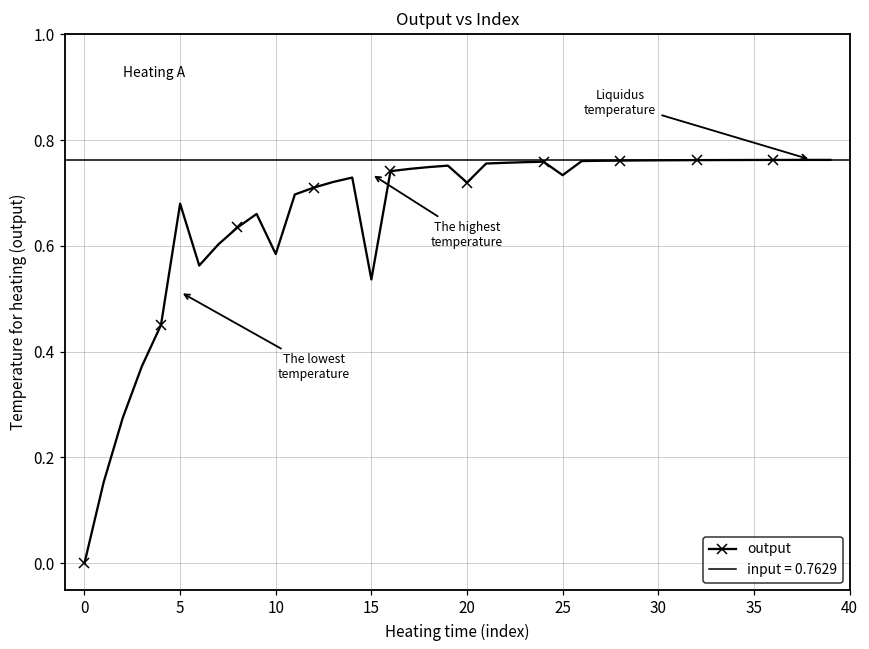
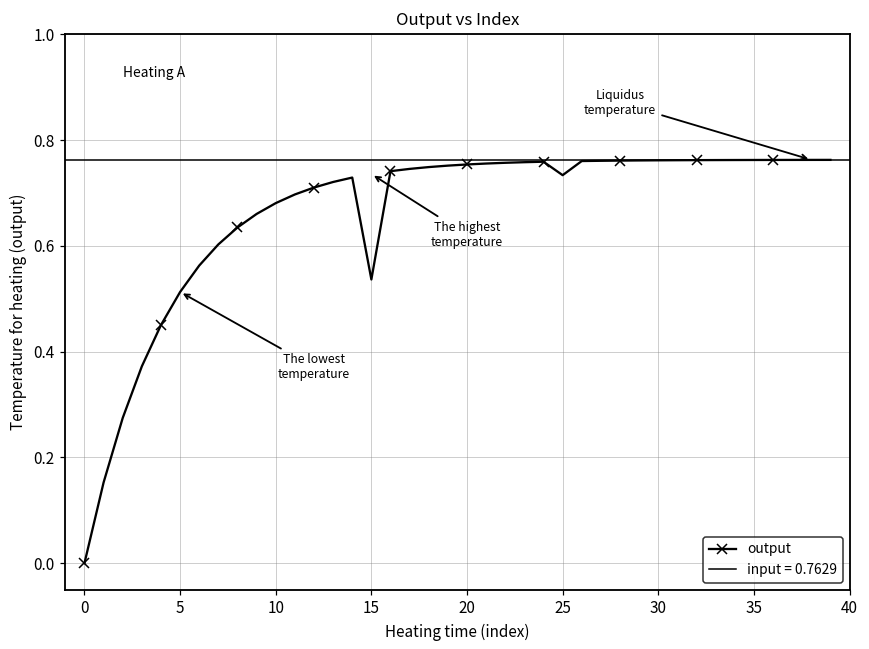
5: 0.68 -> 0.51
10: 0.58 -> 0.68
20: 0.72 -> 0.75
